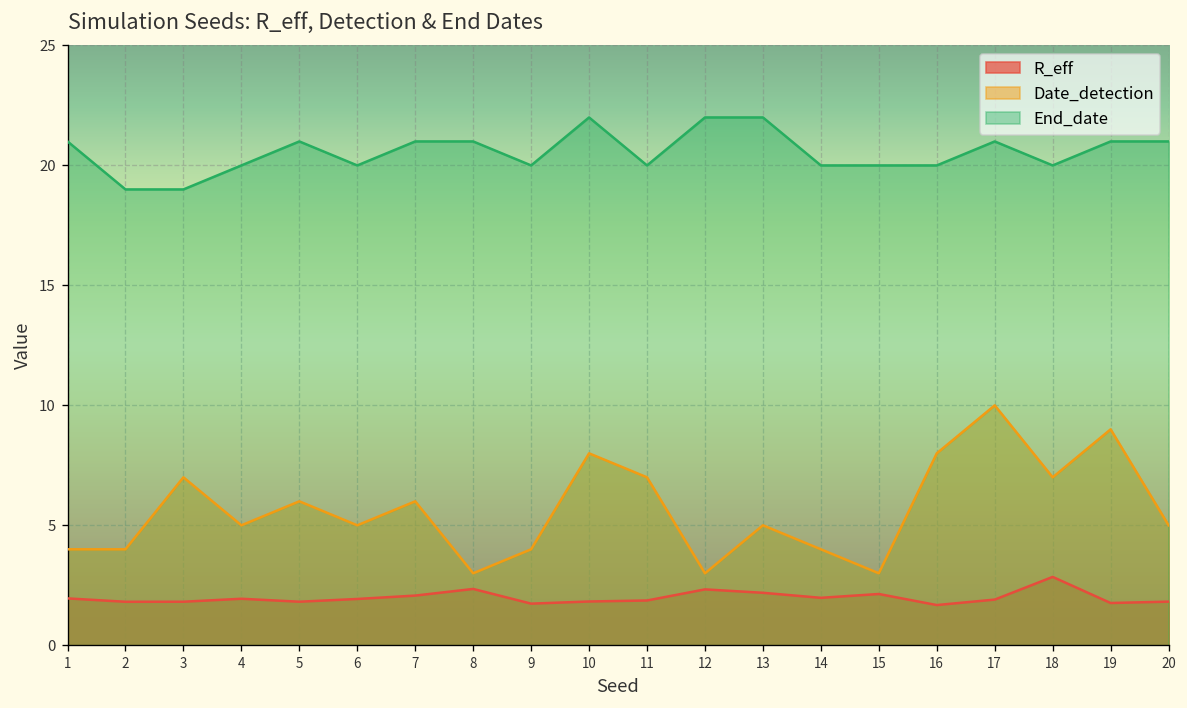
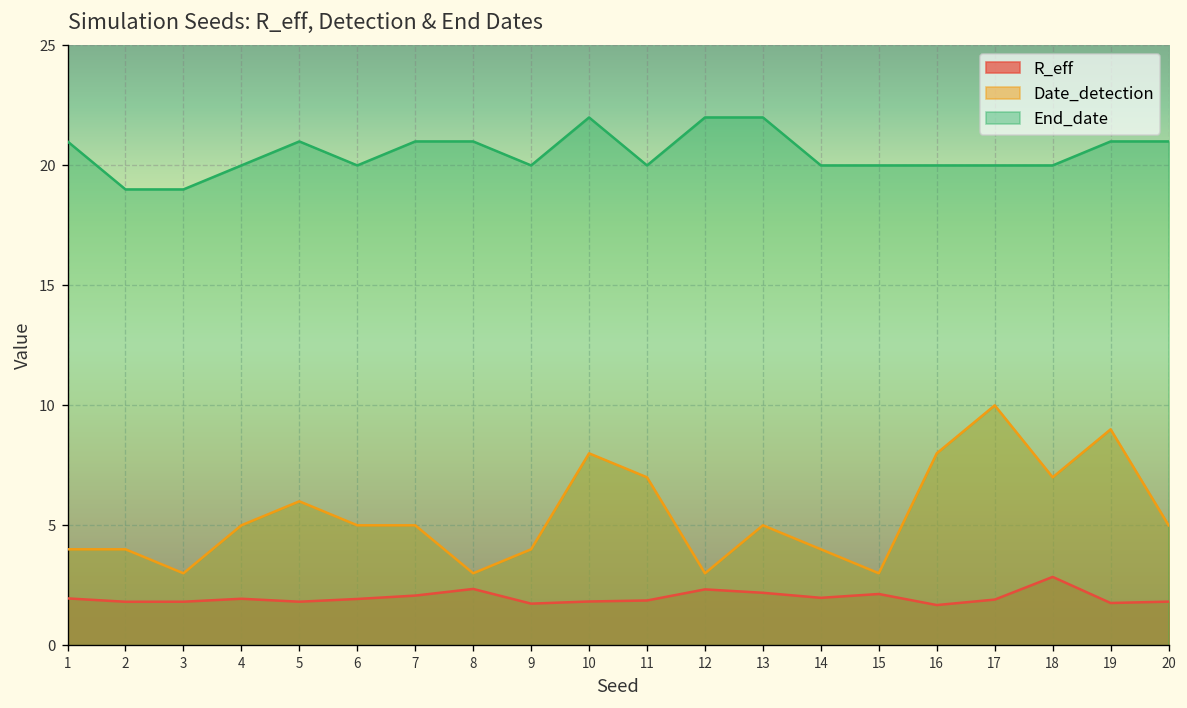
Date_detection, 3: 7 -> 3
Date_detection, 7: 6 -> 5
End_date, 17: 21 -> 20
